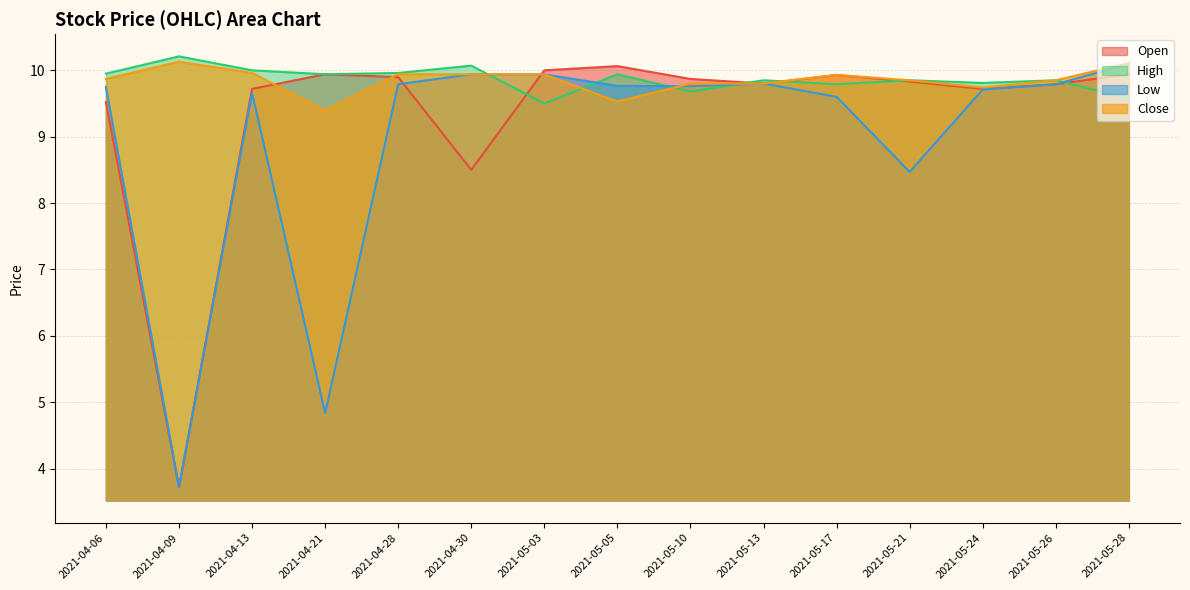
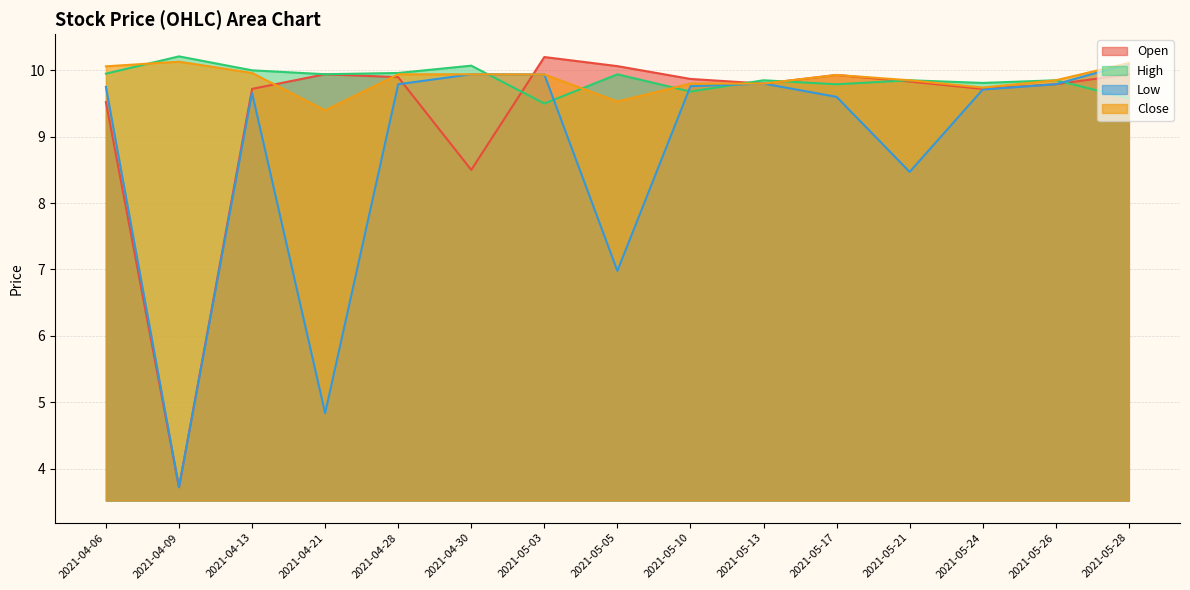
Close, 2021-04-06: 9.9 -> 10.1
Open, 2021-05-03: 10.0 -> 10.2
Low, 2021-05-05: 9.8 -> 7.0
